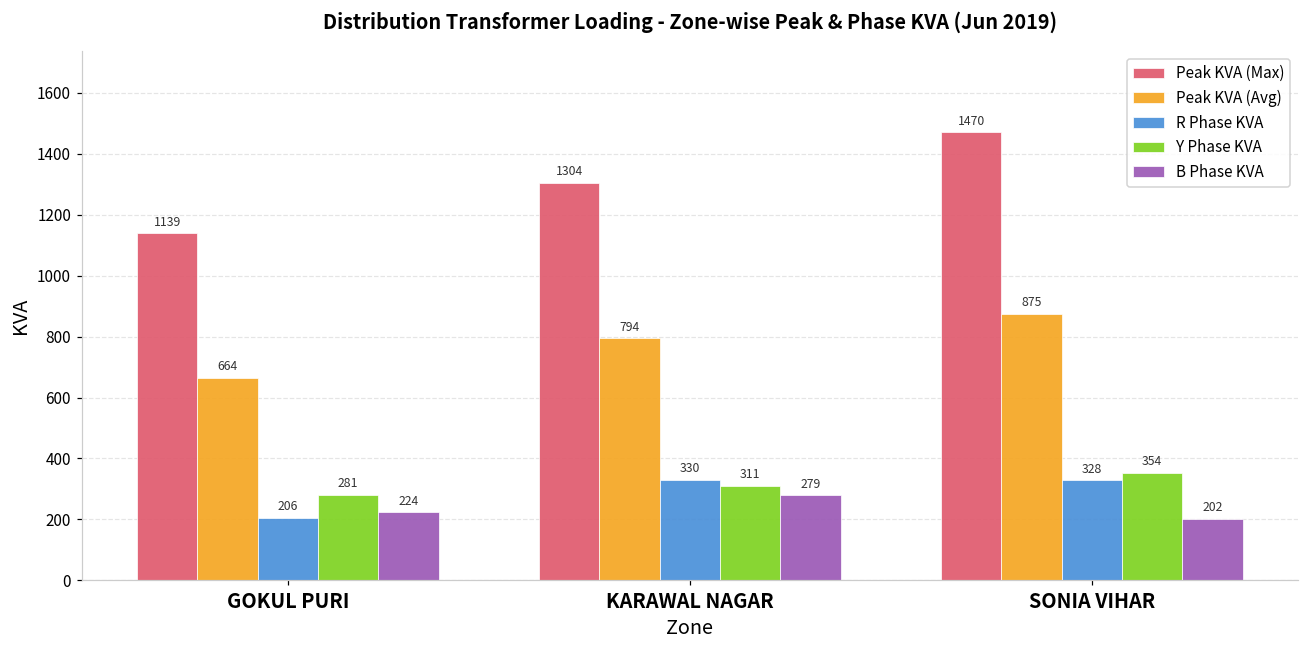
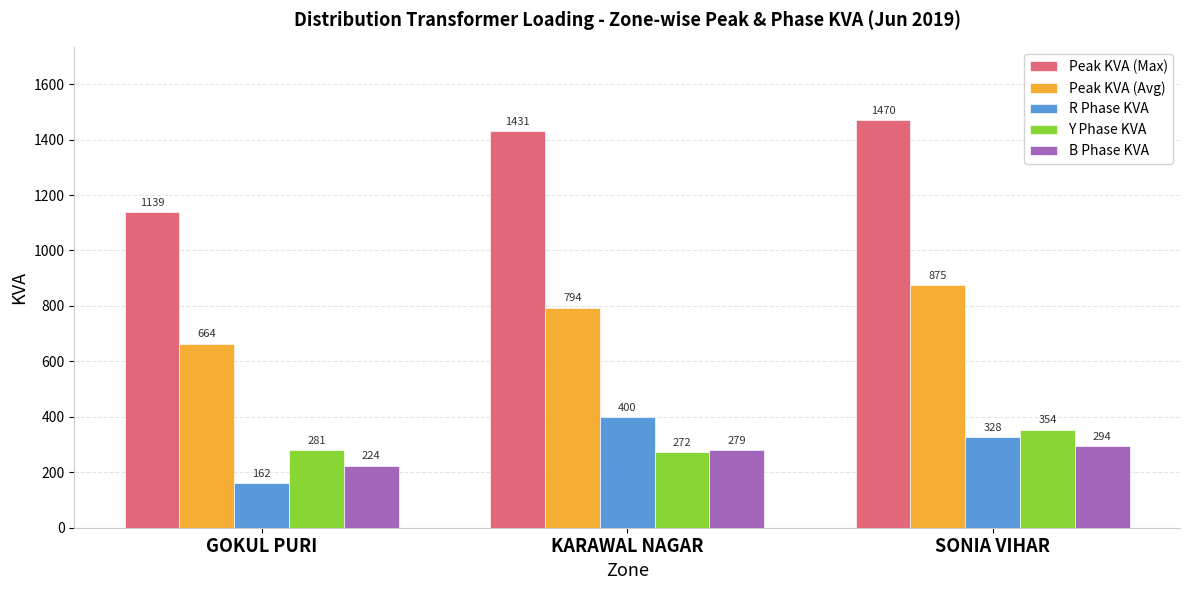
R Phase KVA, GOKUL PURI: 206 -> 162
Peak KVA (Max), KARAWAL NAGAR: 1304 -> 1431
R Phase KVA, KARAWAL NAGAR: 330 -> 400
Y Phase KVA, KARAWAL NAGAR: 311 -> 272
B Phase KVA, SONIA VIHAR: 202 -> 294
